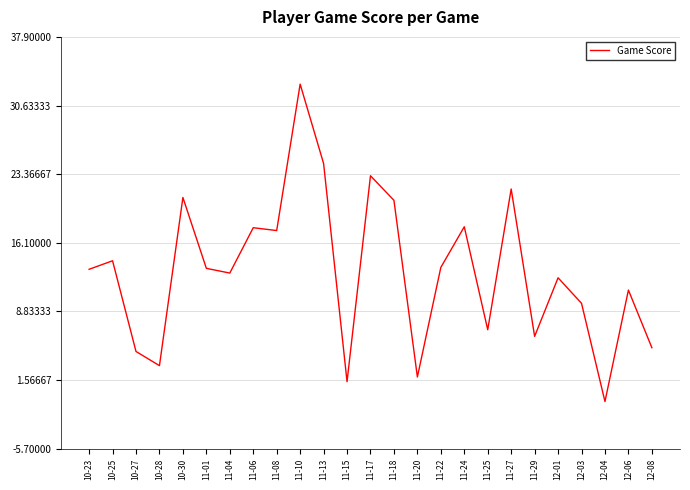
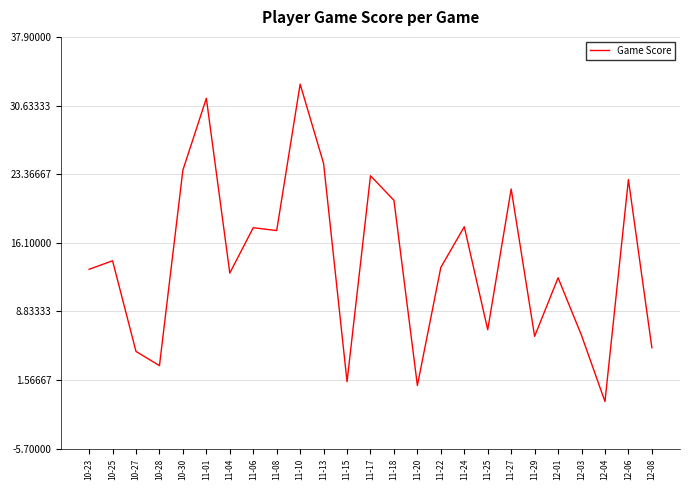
10-30: 21 -> 24
11-01: 13 -> 31
11-20: 2 -> 1
12-03: 10 -> 6
12-06: 11 -> 23
